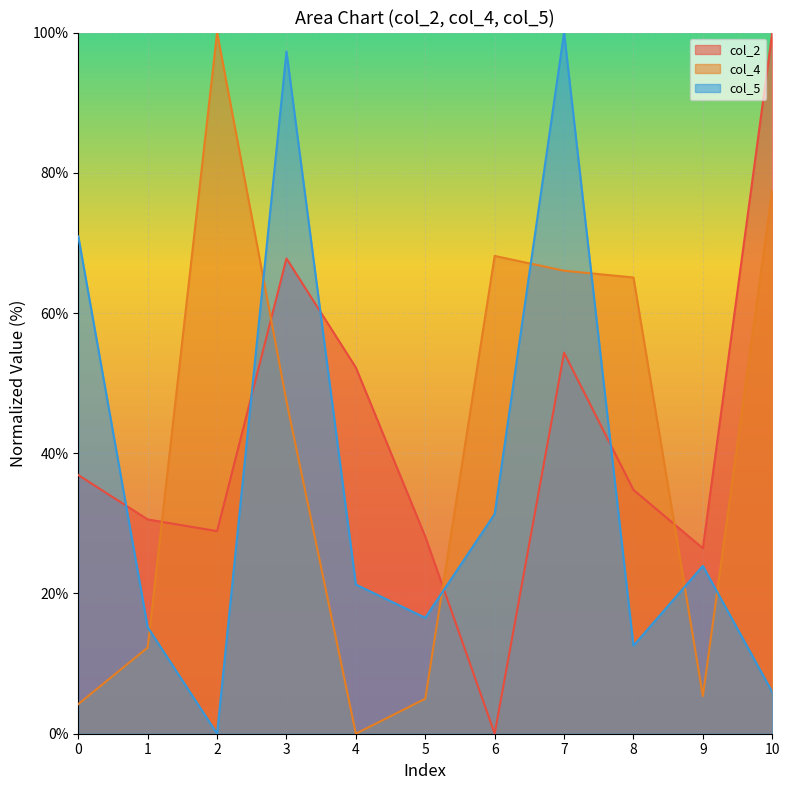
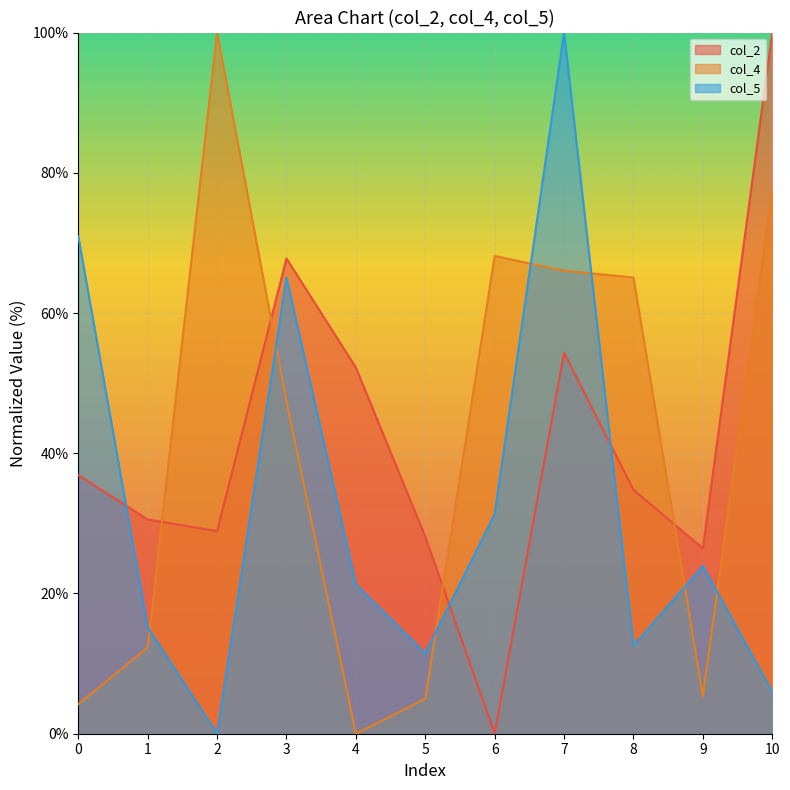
col_5, 3: 97% -> 65%
col_5, 5: 17% -> 11%
